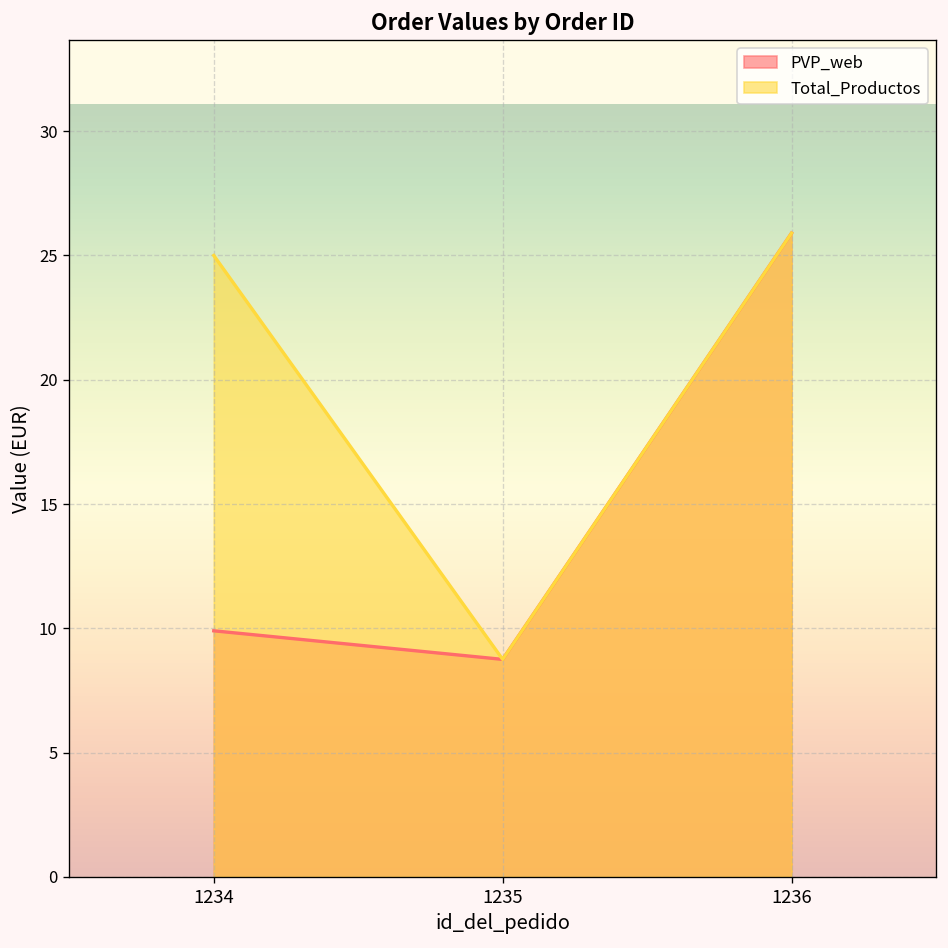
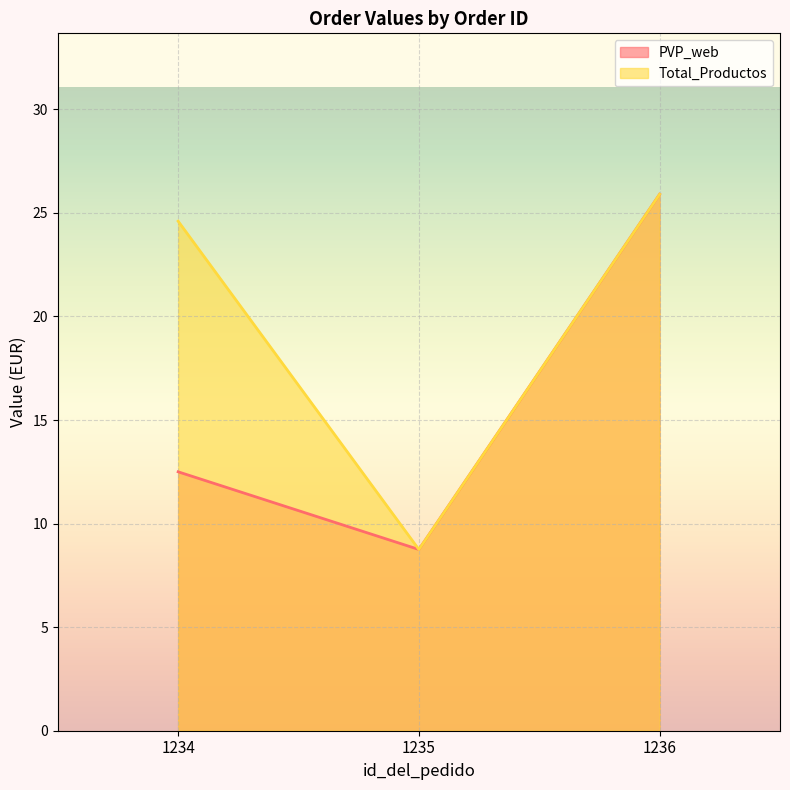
PVP_web, 1234: 9.9 -> 12.5
Total_Productos, 1234: 25.0 -> 24.6
